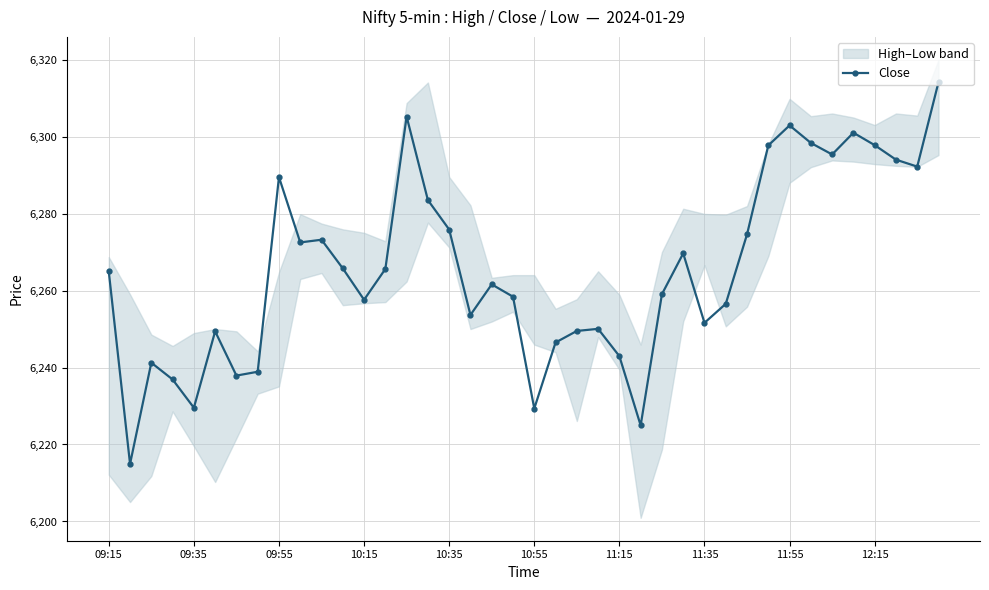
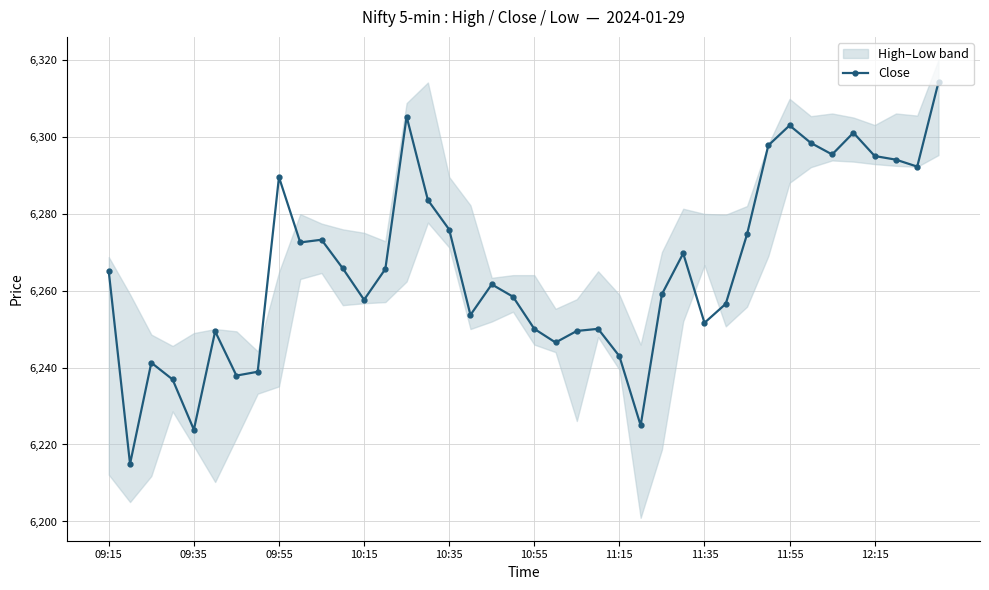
Close, 09:35: 6,230 -> 6,224
Close, 10:55: 6,229 -> 6,250
Close, 12:15: 6,298 -> 6,295
